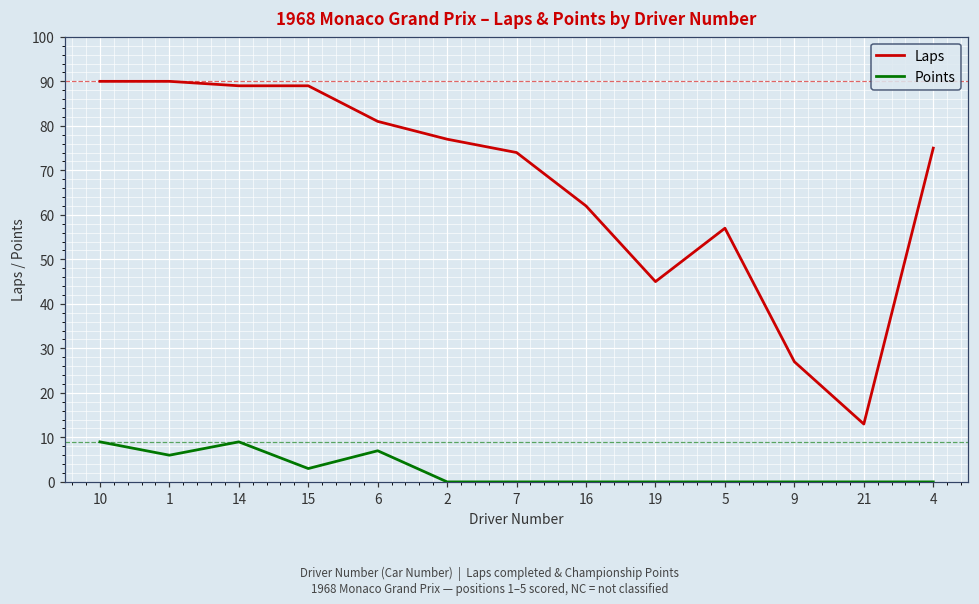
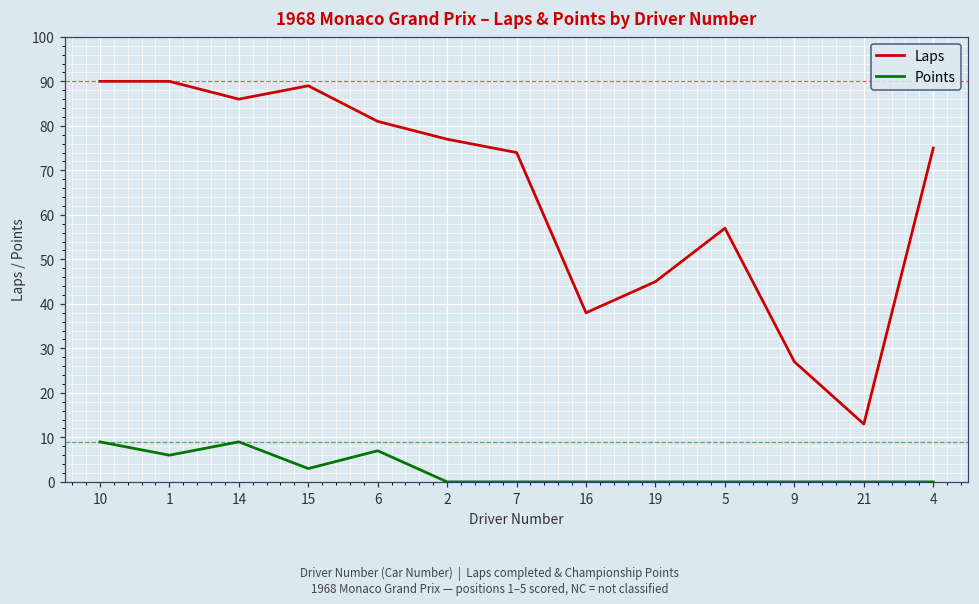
Laps, 14: 89 -> 86
Laps, 16: 62 -> 38
